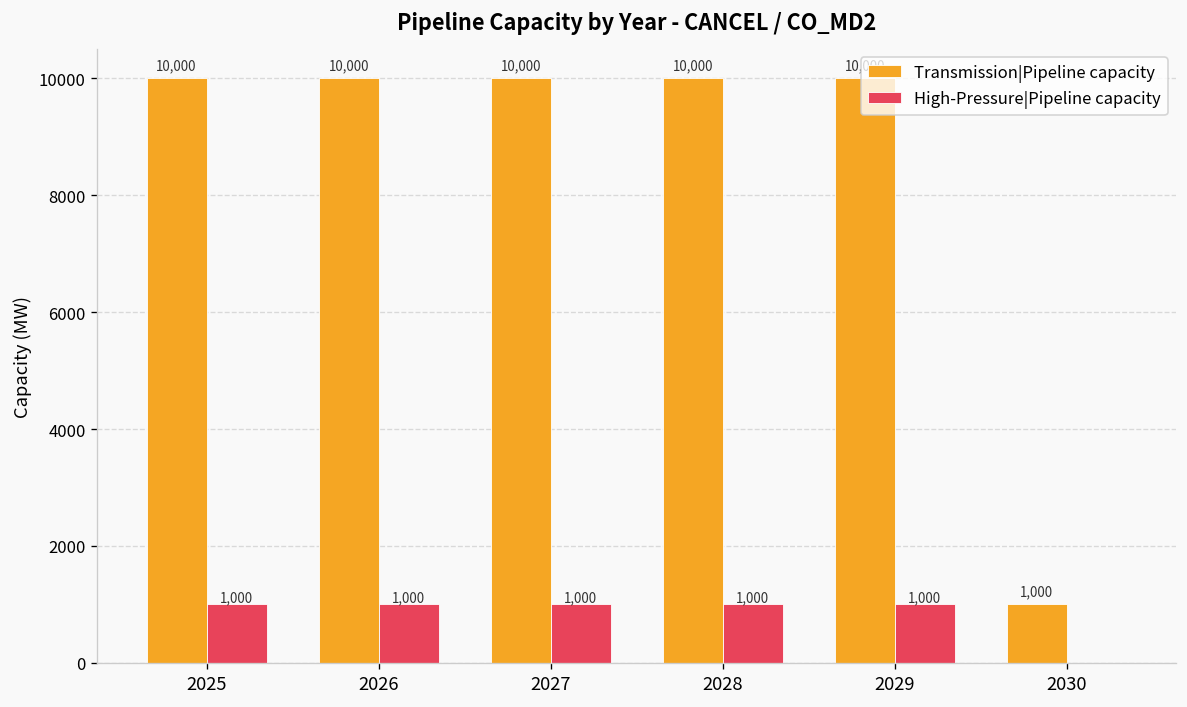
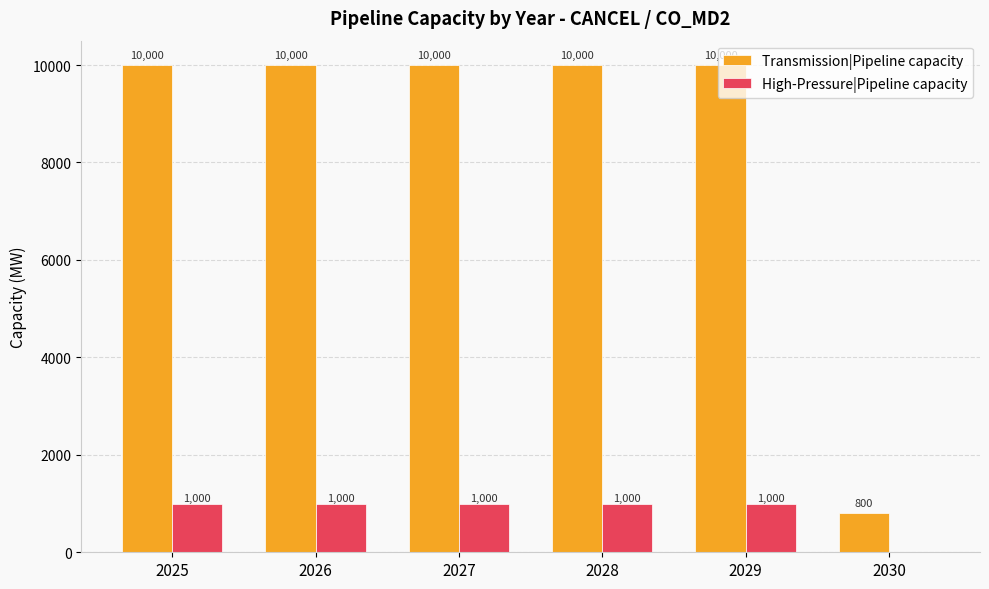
Transmission|Pipeline capacity, 2030: 1,000 -> 800
